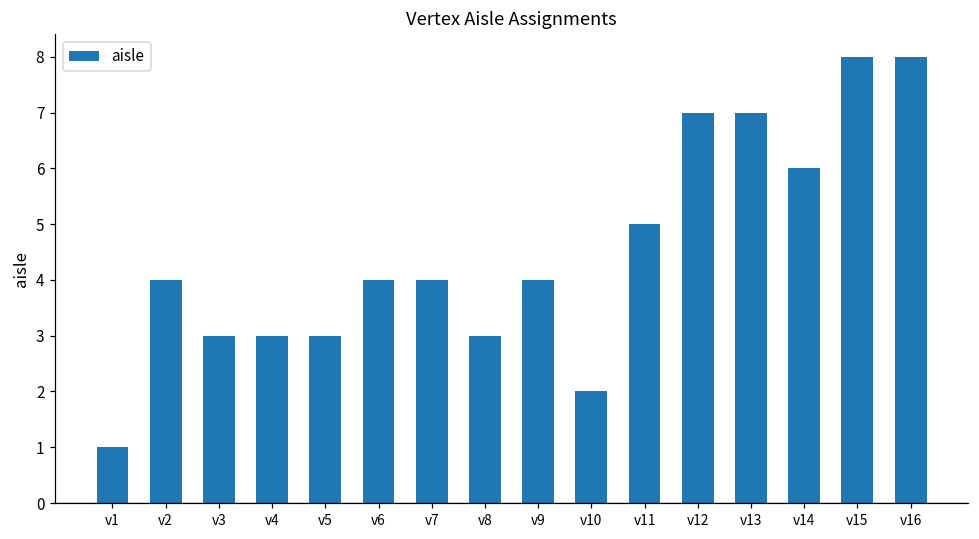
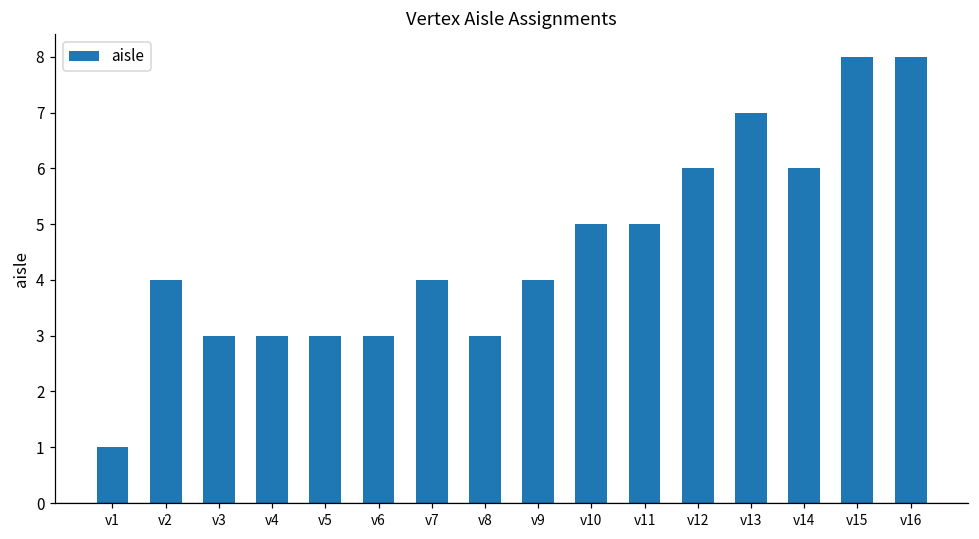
v6: 4 -> 3
v10: 2 -> 5
v12: 7 -> 6
